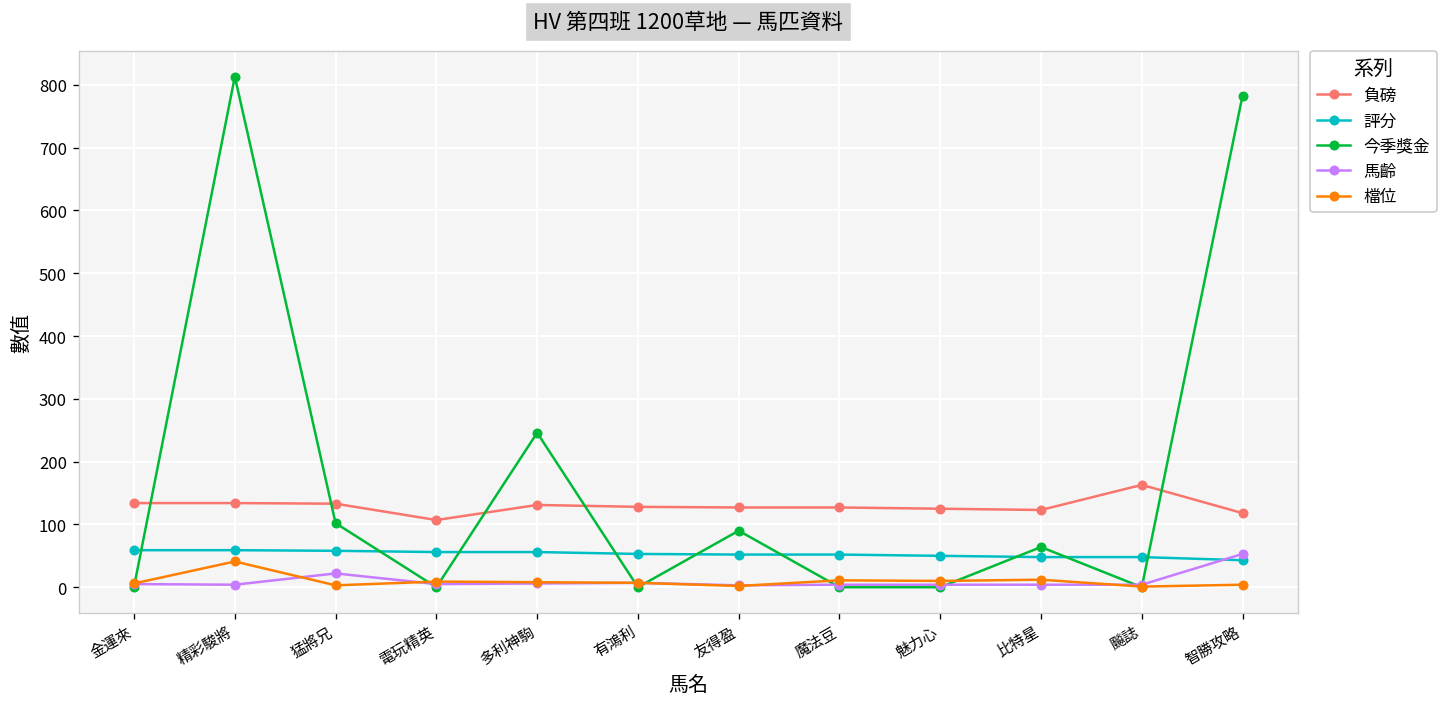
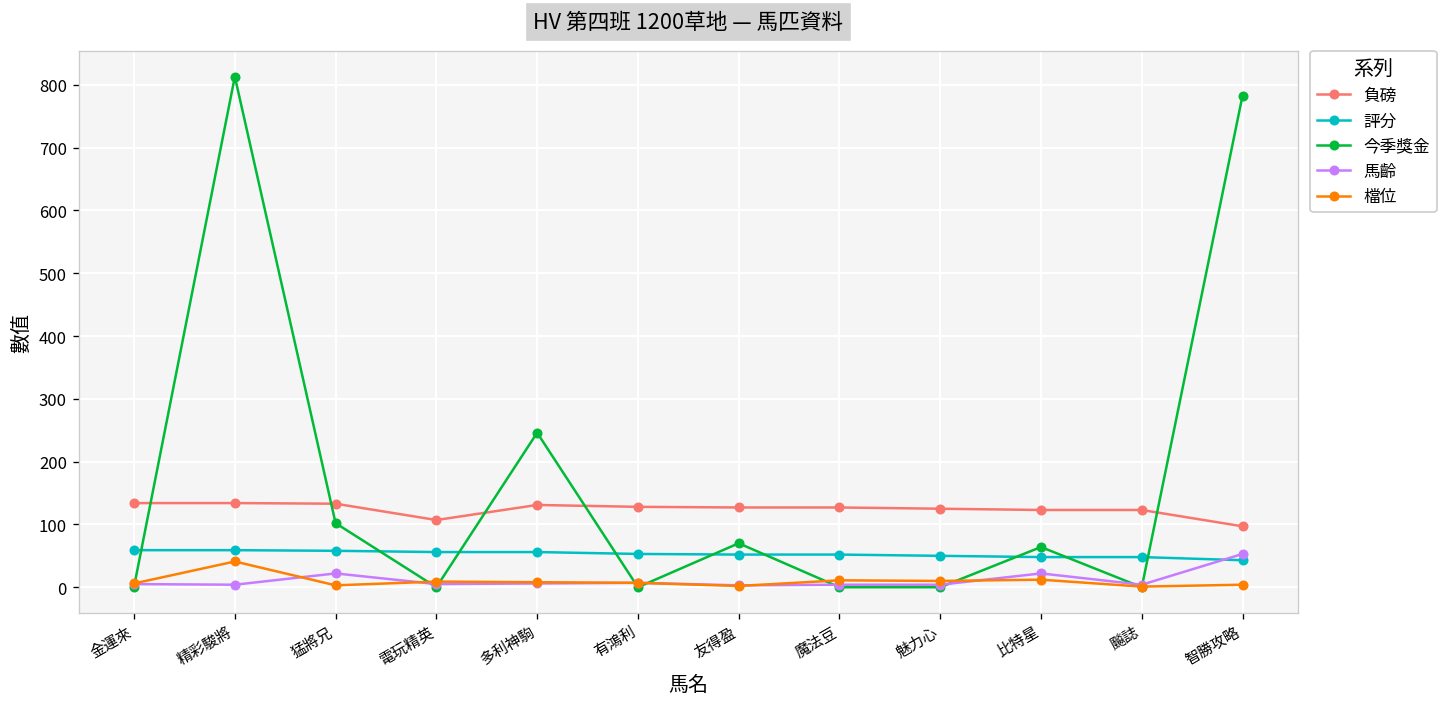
今季獎金, 友得盈: 90 -> 70
馬齡, 比特星: 0 -> 20
負磅, 飈誌: 160 -> 120
負磅, 智勝攻略: 120 -> 100
